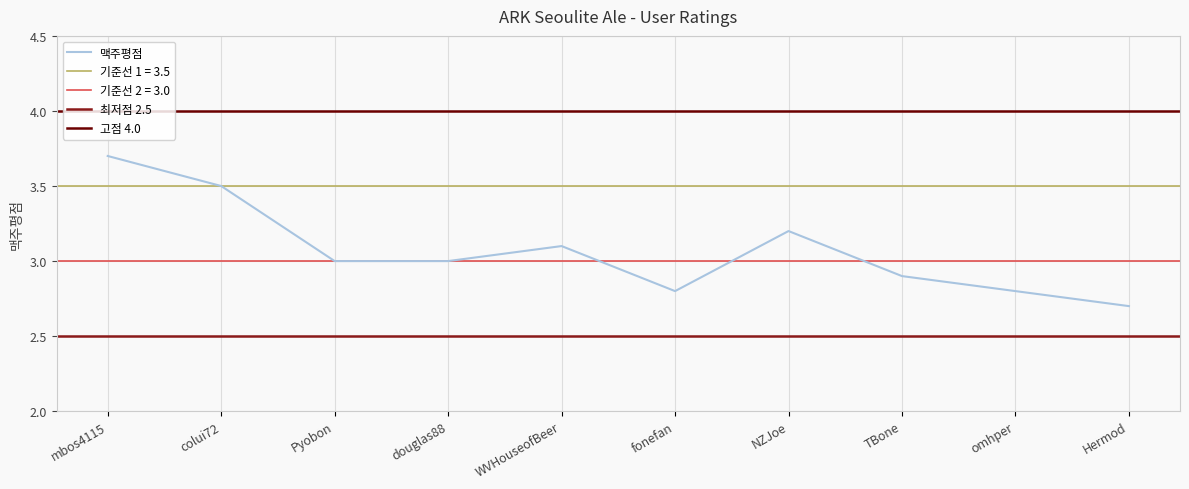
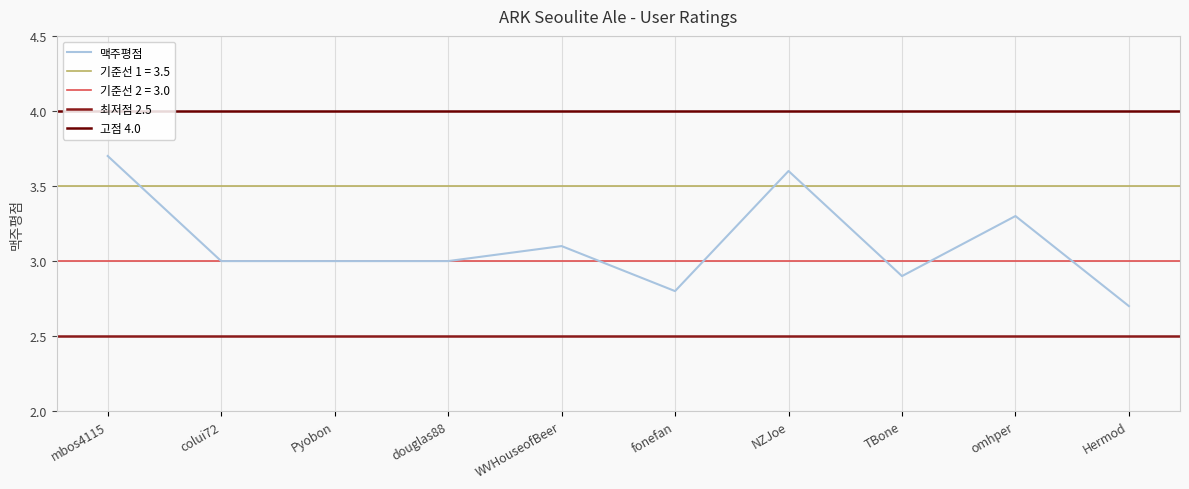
colui72: 3.5 -> 3.0
NZJoe: 3.2 -> 3.6
omhper: 2.8 -> 3.3
